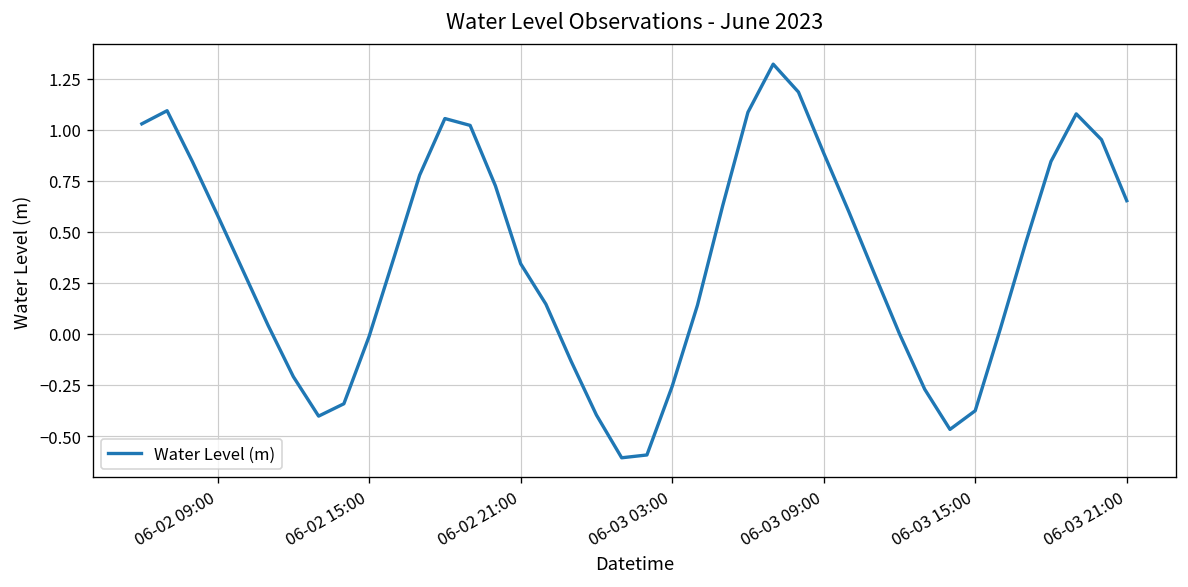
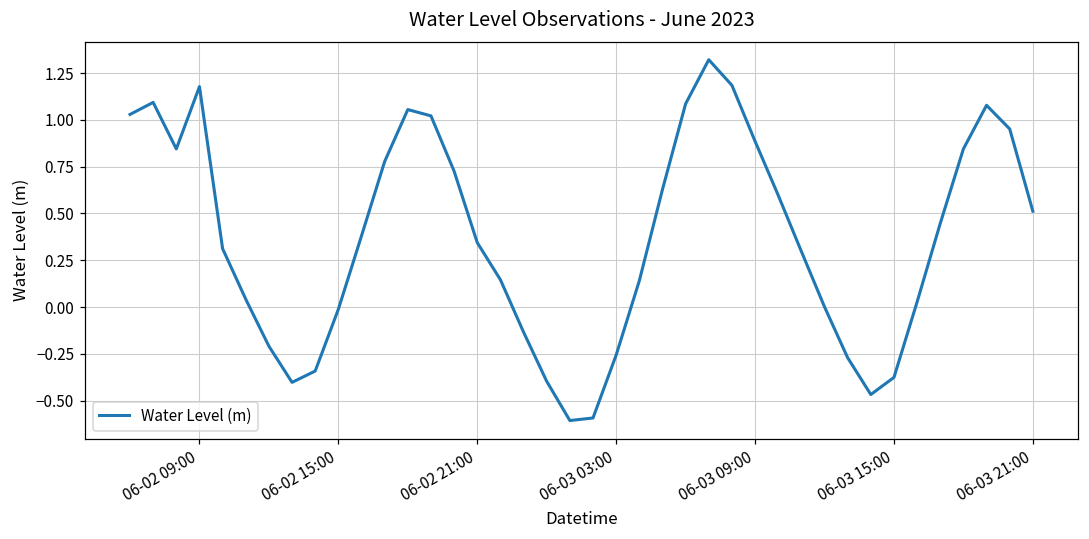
06-02 09:00: 0.58 -> 1.18
06-03 21:00: 0.65 -> 0.51
